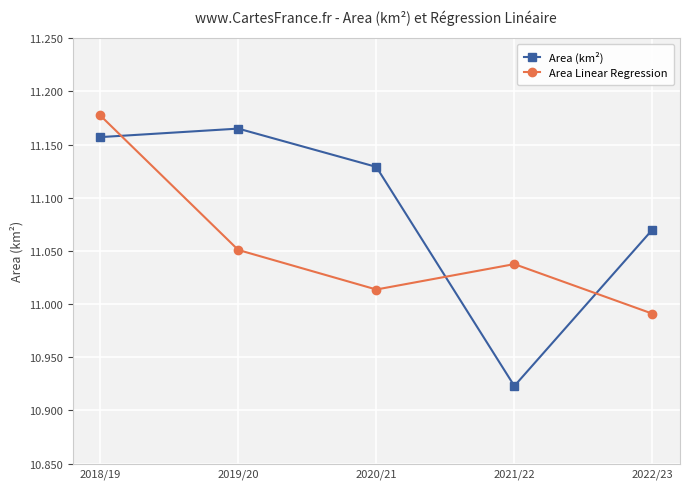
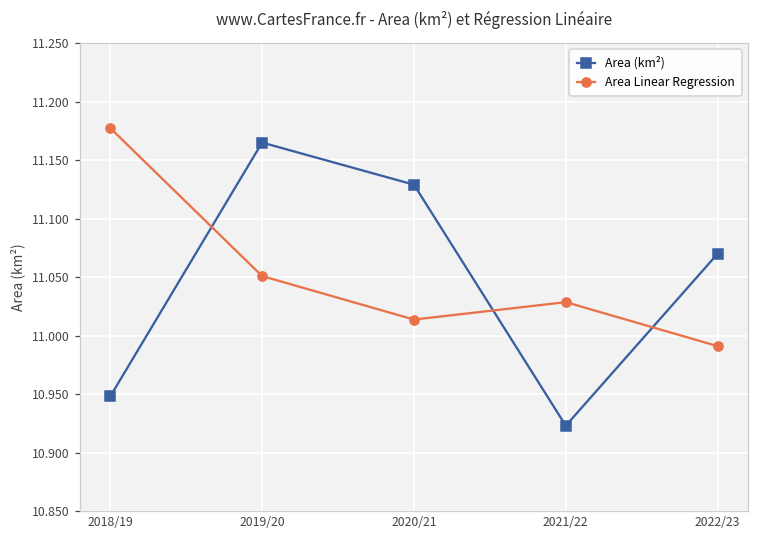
Area (km²), 2018/19: 11.157 -> 10.948
Area Linear Regression, 2021/22: 11.038 -> 11.029
